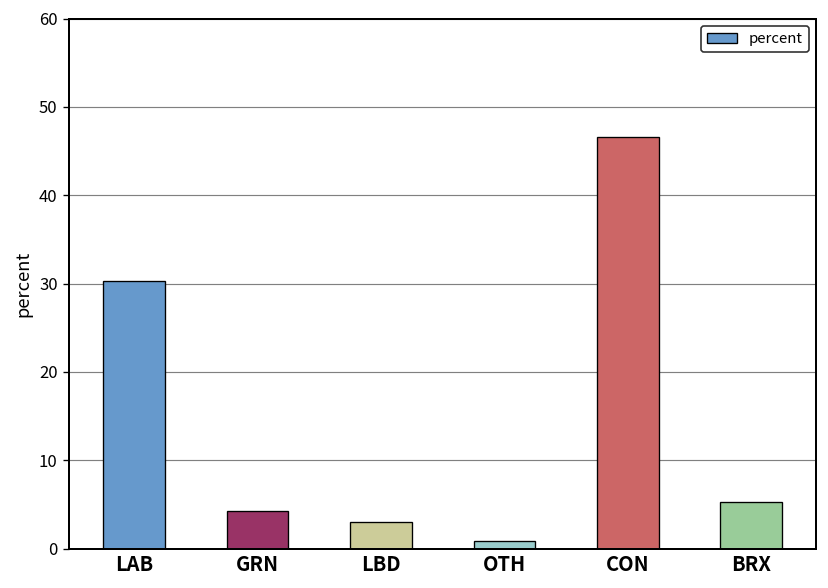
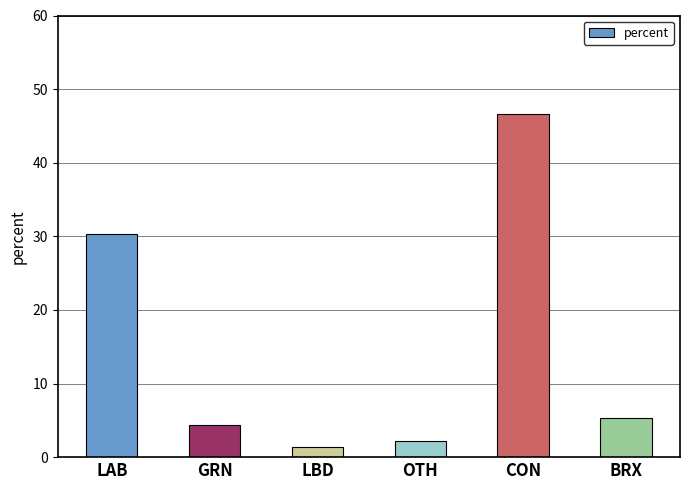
LBD: 3 -> 1
OTH: 1 -> 2
